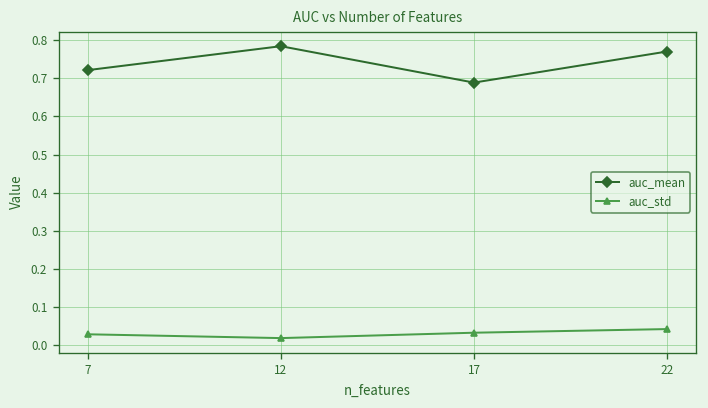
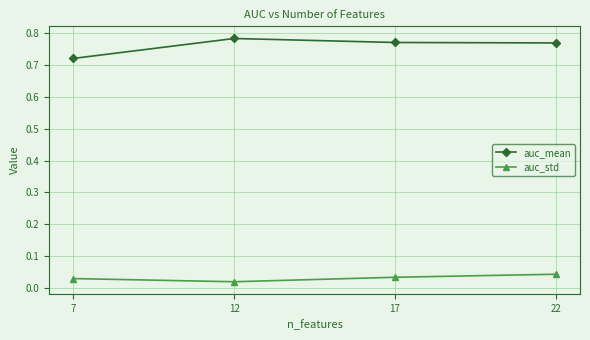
auc_mean, 17: 0.69 -> 0.77
